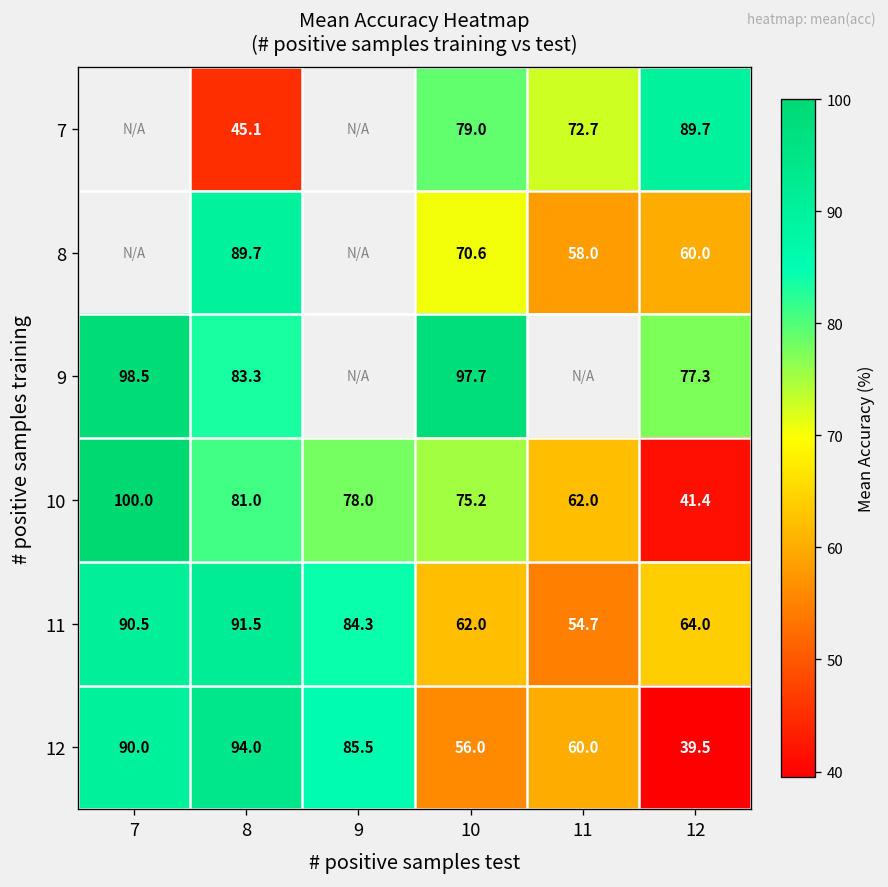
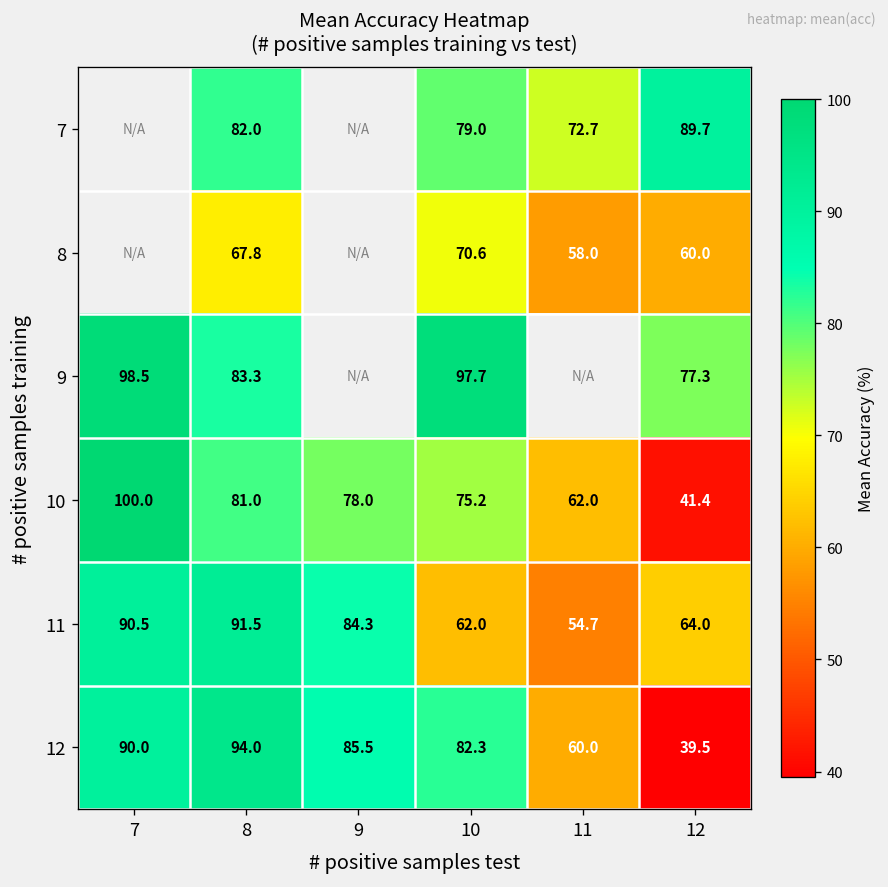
7, 8: 45.1 -> 82.0
8, 8: 89.7 -> 67.8
12, 10: 56.0 -> 82.3
